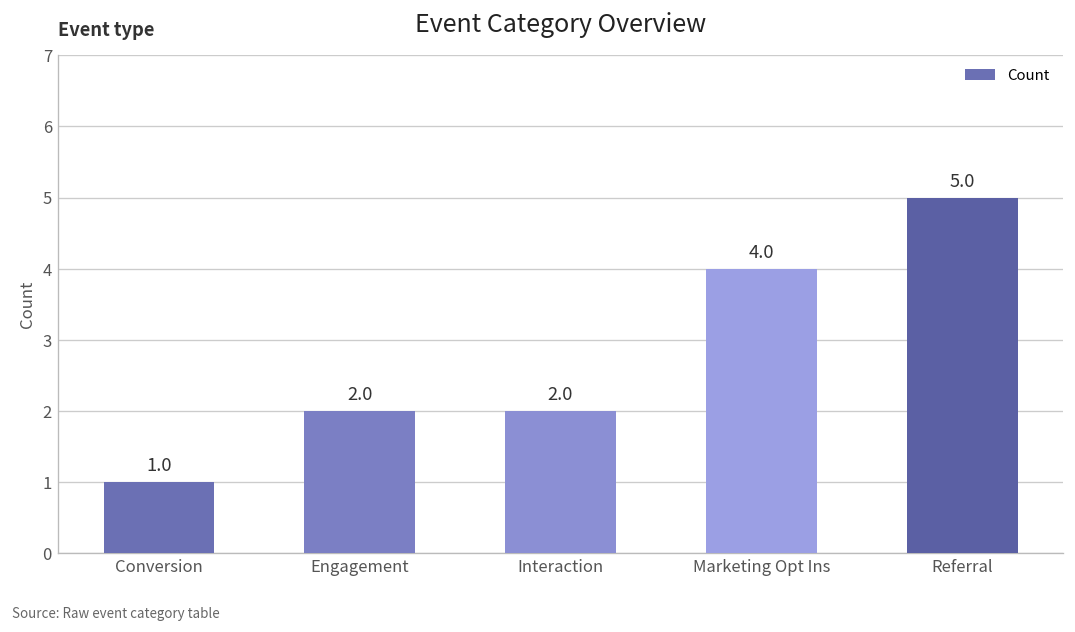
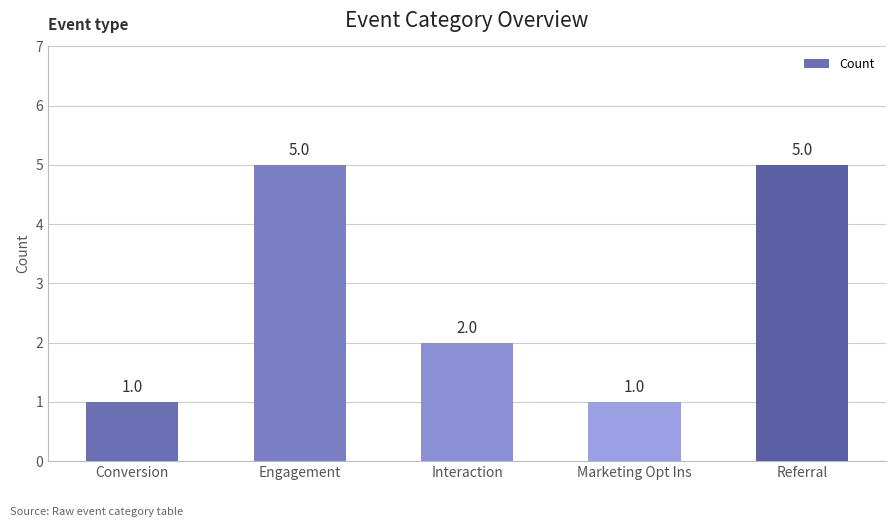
Engagement: 2.0 -> 5.0
Marketing Opt Ins: 4.0 -> 1.0
